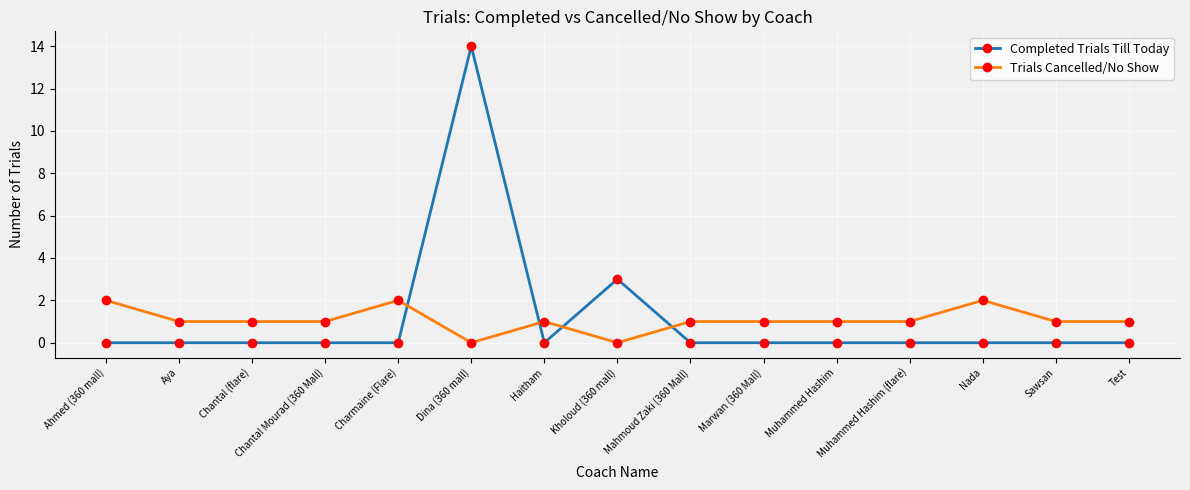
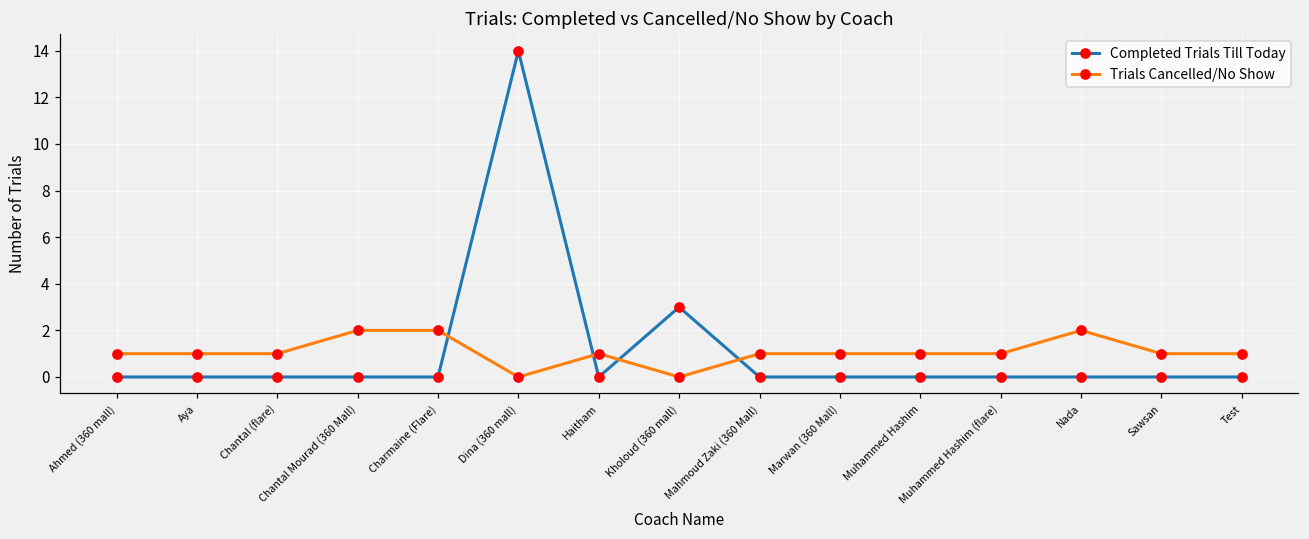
Trials Cancelled/No Show, Ahmed (360 mall): 2 -> 1
Trials Cancelled/No Show, Chantal Mourad (360 Mall): 1 -> 2
